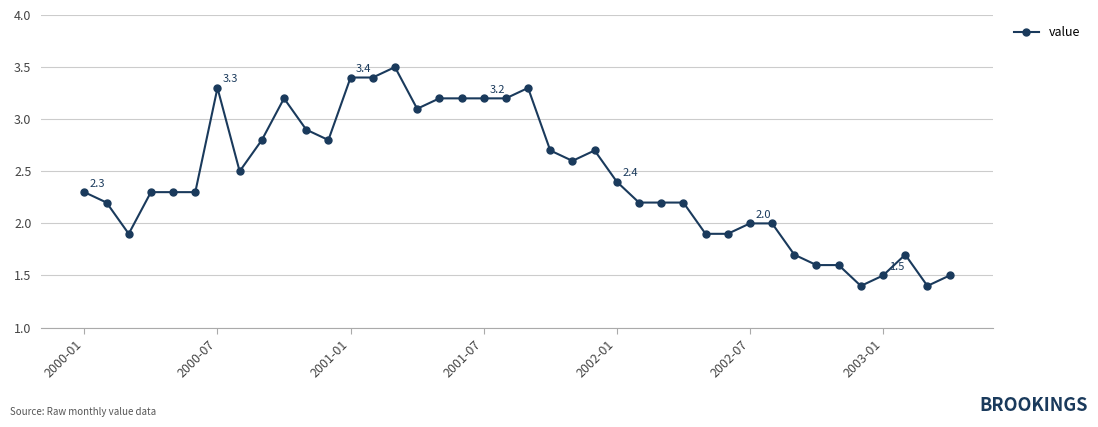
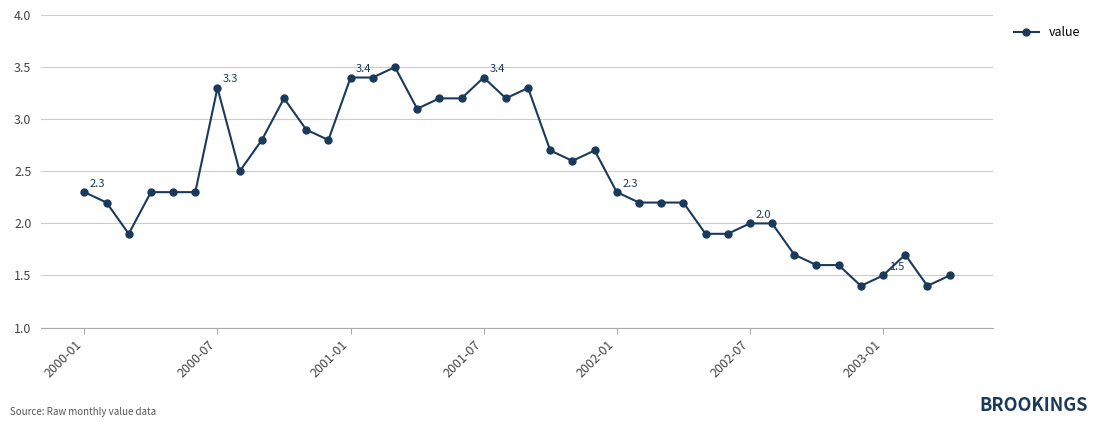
2001-07: 3.2 -> 3.4
2002-01: 2.4 -> 2.3
